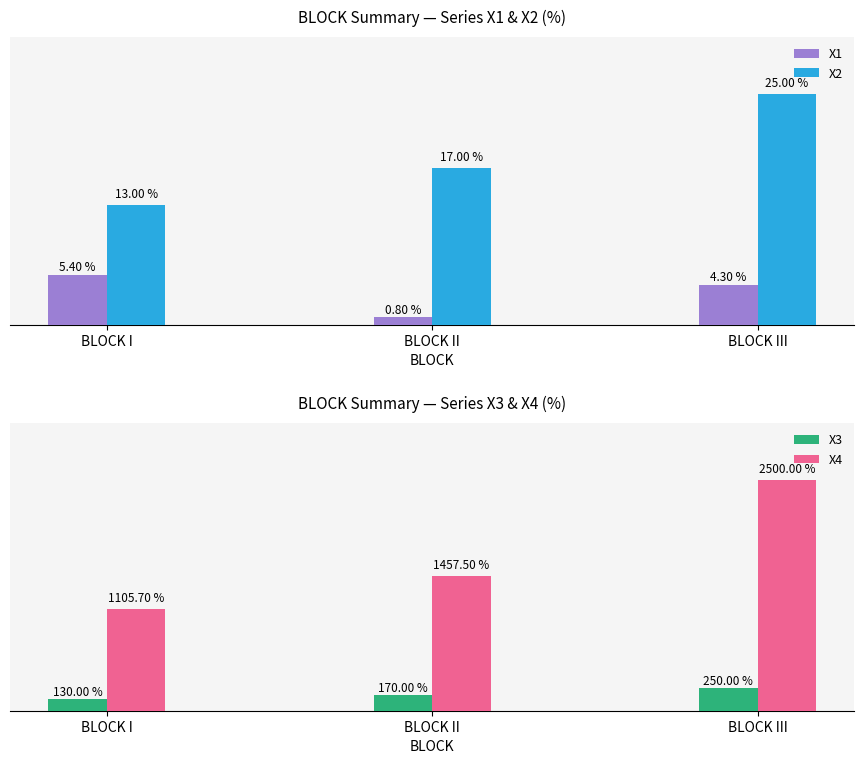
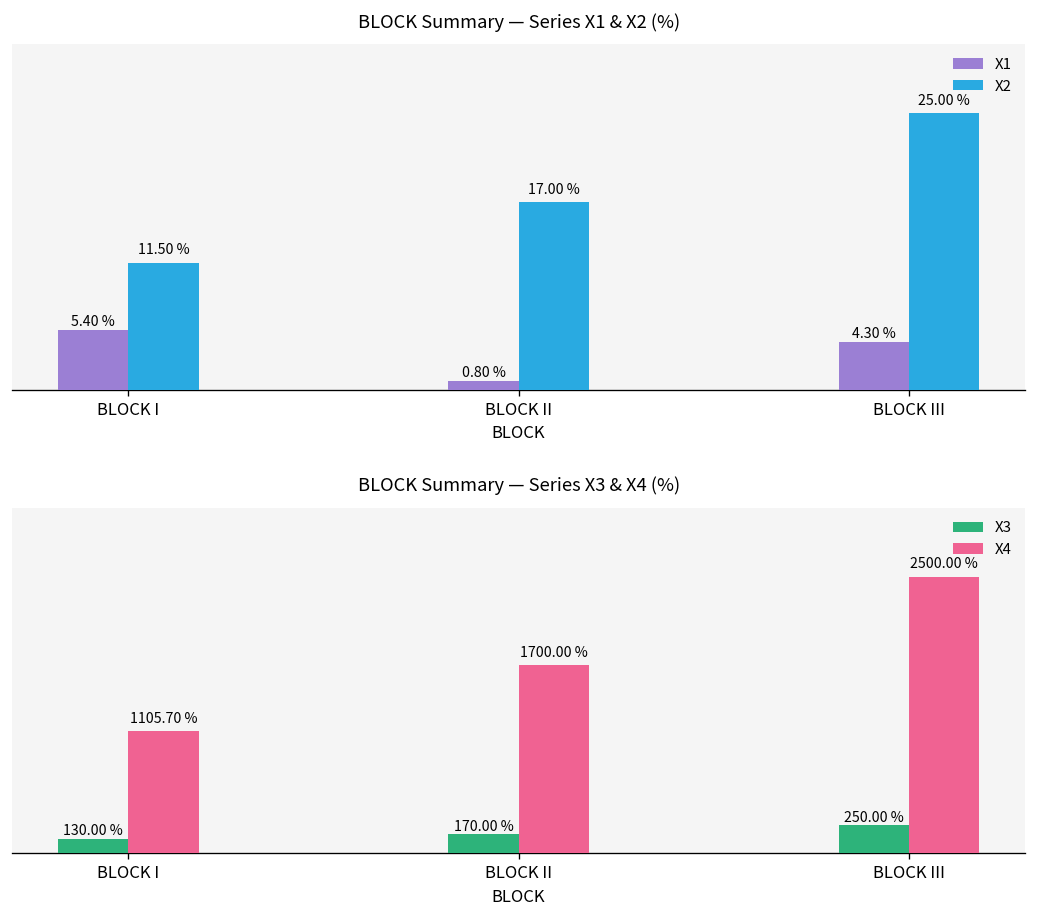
BLOCK Summary — Series X1 & X2 (%), X2, BLOCK I: 13.00 % -> 11.50 %
BLOCK Summary — Series X3 & X4 (%), X4, BLOCK II: 1457.50 % -> 1700.00 %
